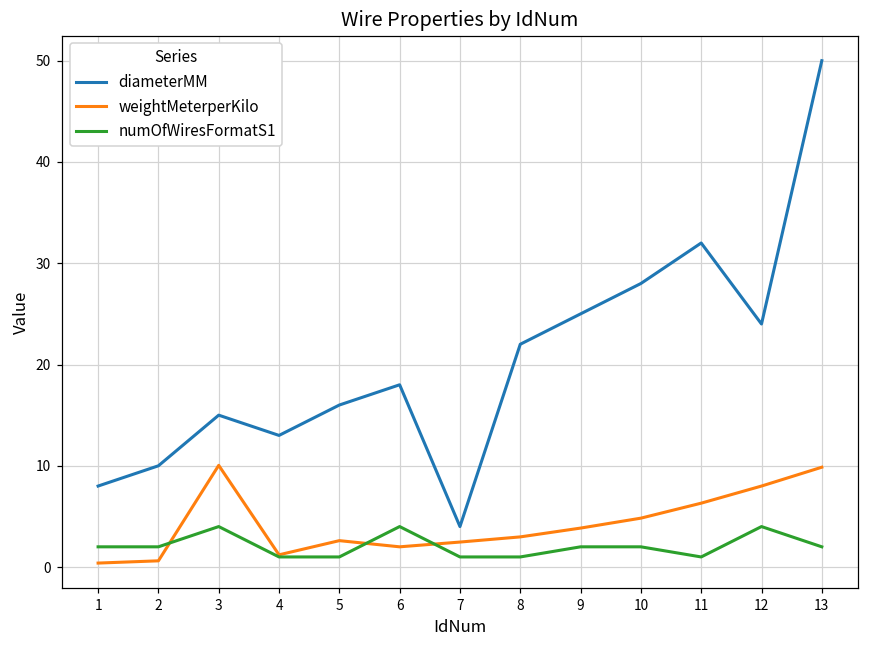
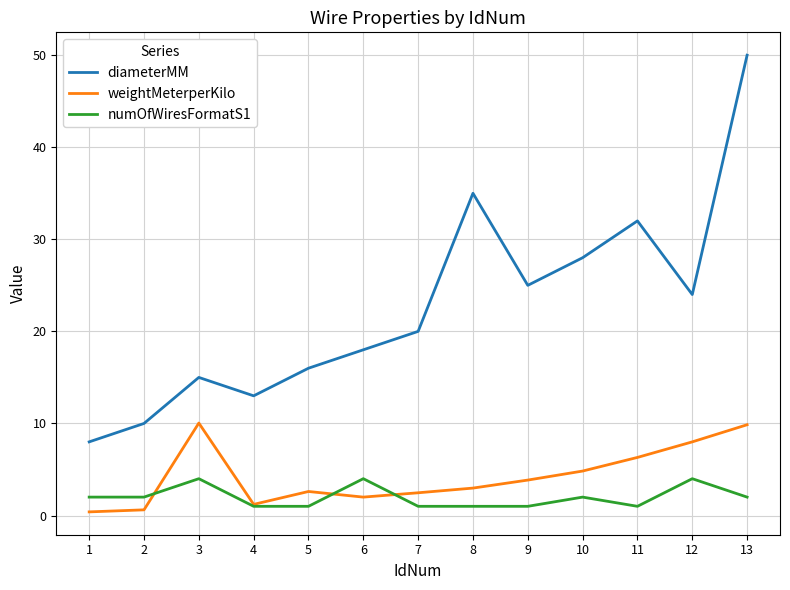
diameterMM, 7: 4 -> 20
diameterMM, 8: 22 -> 35
numOfWiresFormatS1, 9: 2 -> 1
